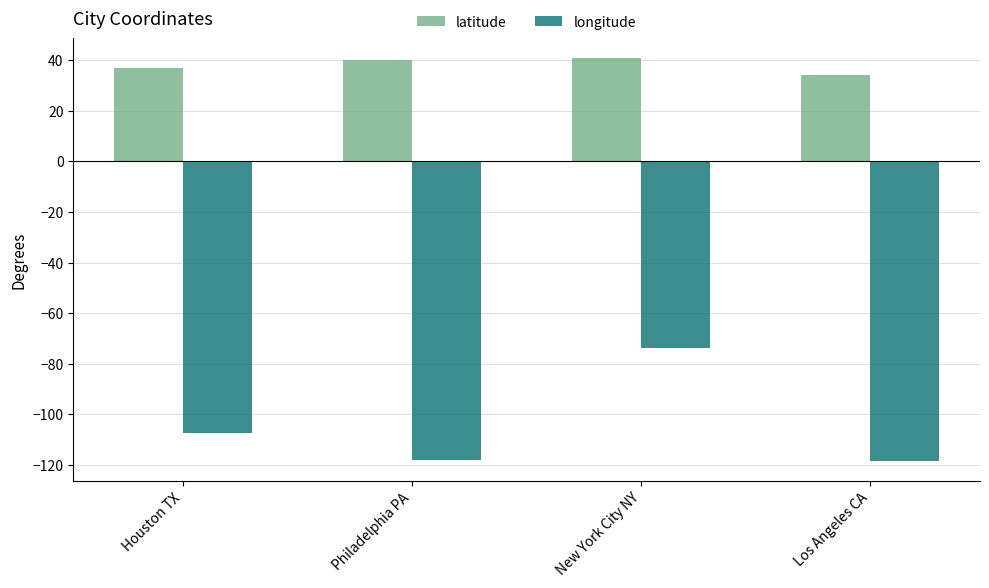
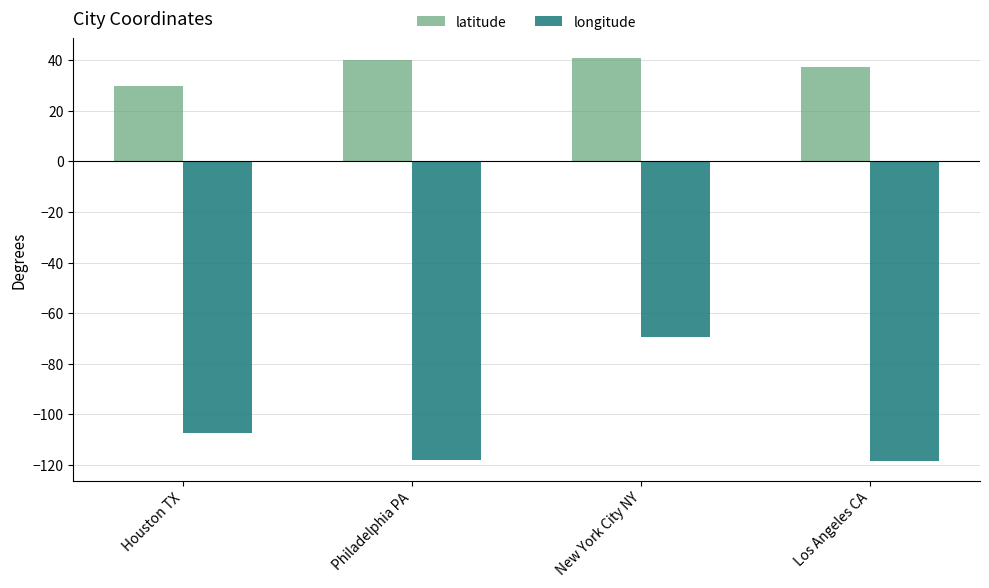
latitude, Houston TX: 37 -> 30
longitude, New York City NY: -74 -> -69
latitude, Los Angeles CA: 34 -> 37
